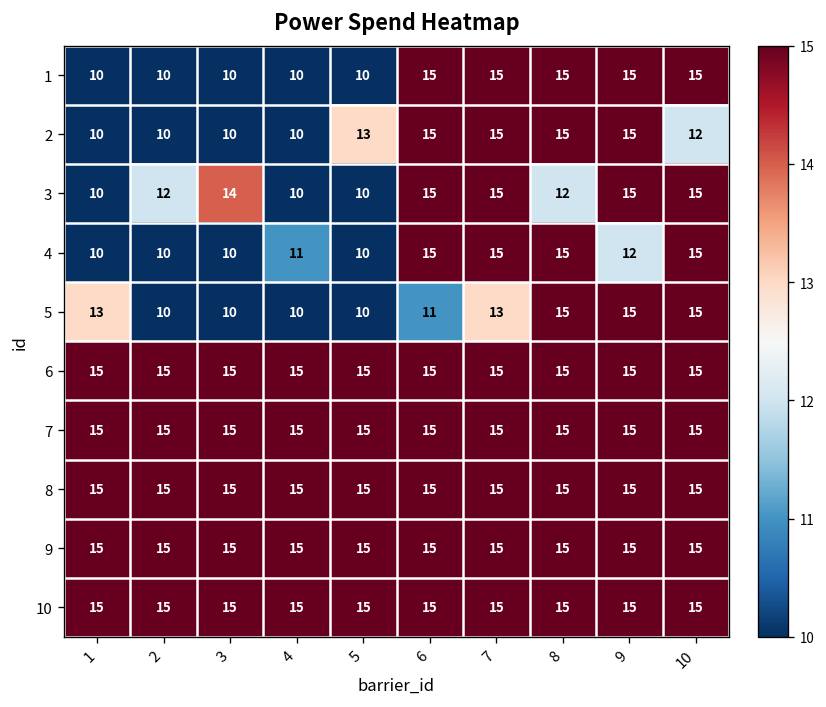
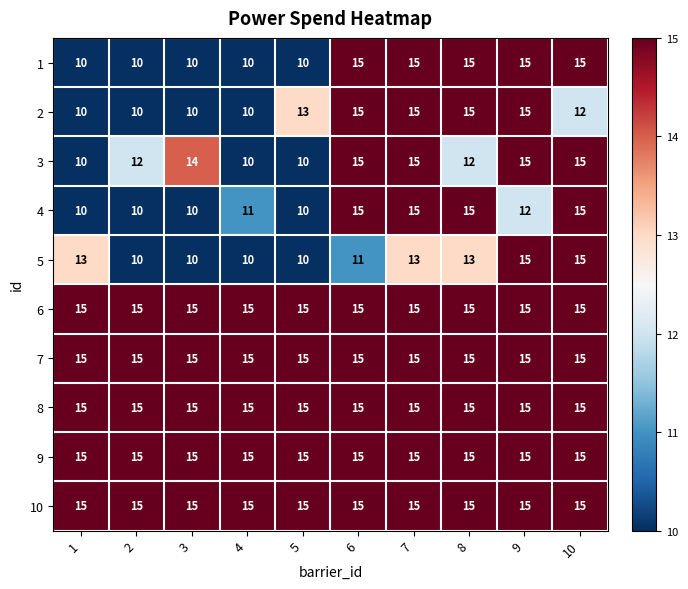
5, 8: 15 -> 13
